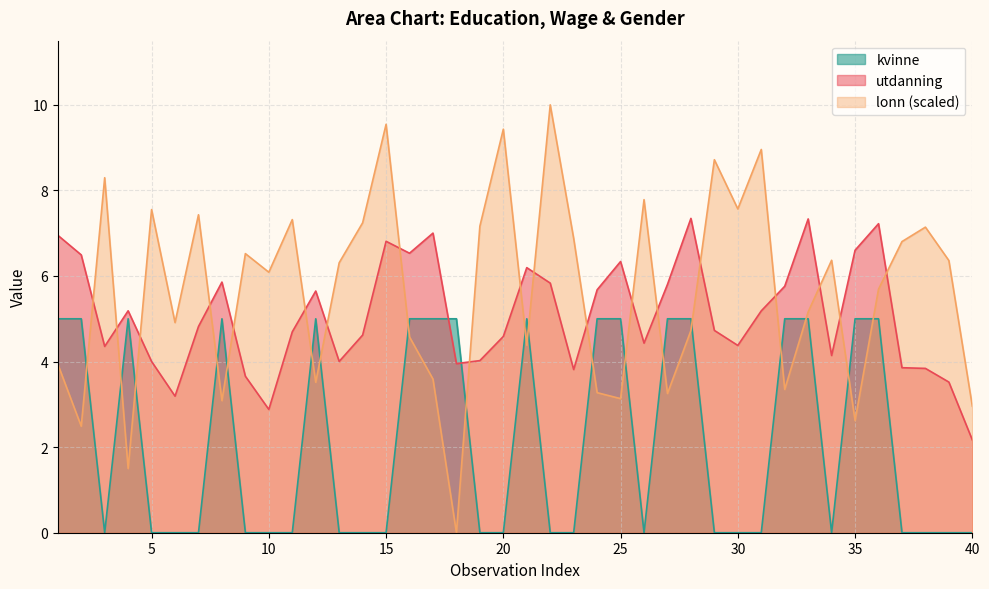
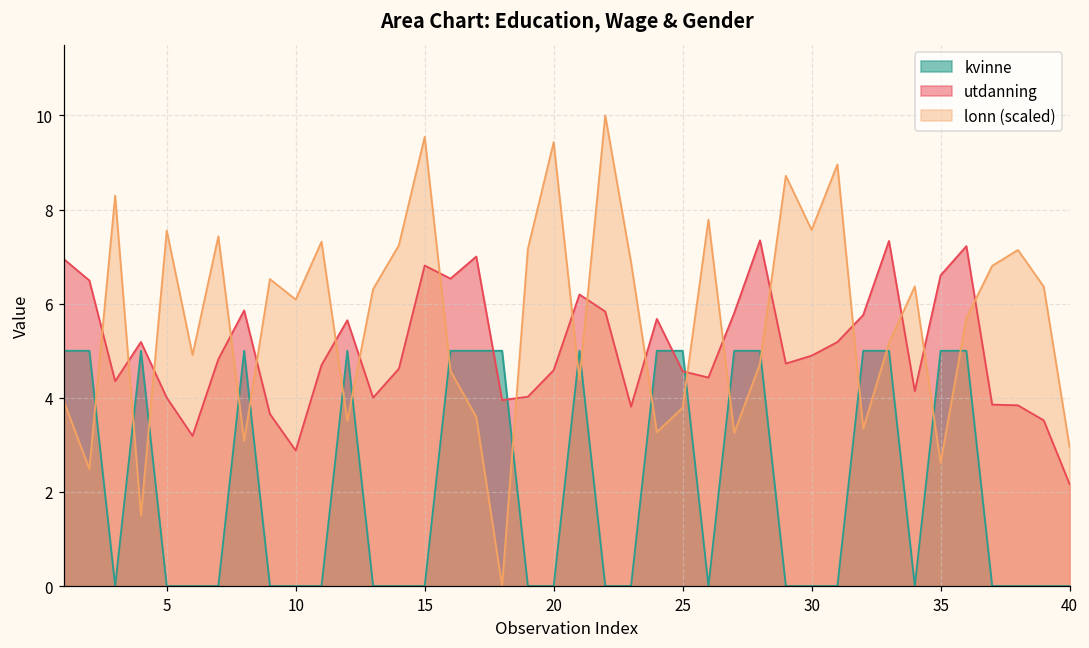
utdanning, 25: 6.3 -> 4.6
lonn (scaled), 25: 3.1 -> 3.8
utdanning, 30: 4.4 -> 4.9
